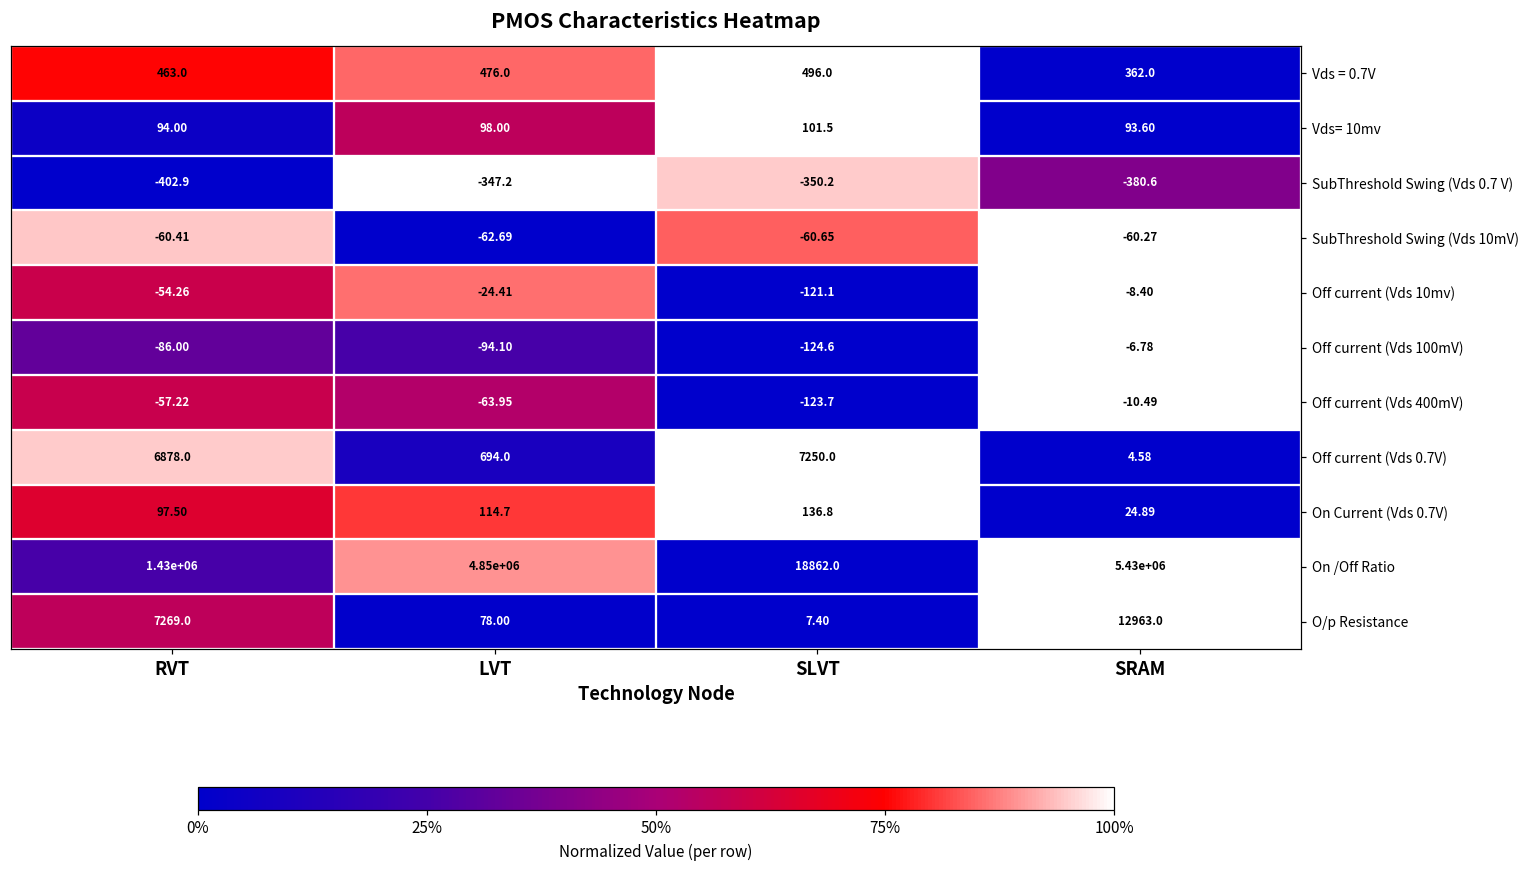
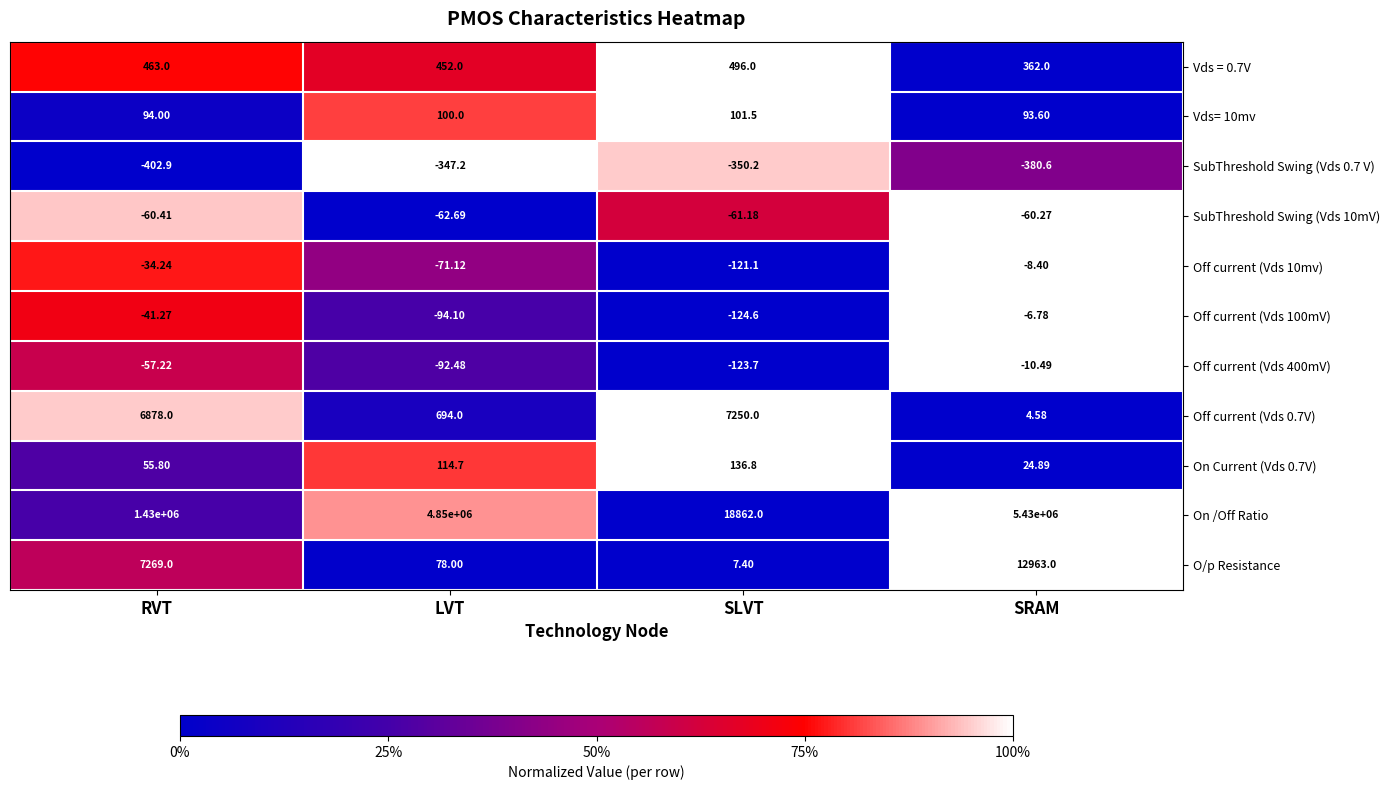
Vds = 0.7V, LVT: 476.0 -> 452.0
Vds= 10mv, LVT: 98.00 -> 100.0
SubThreshold Swing (Vds 10mV), SLVT: -60.65 -> -61.18
Off current (Vds 10mv), RVT: -54.26 -> -34.24
Off current (Vds 10mv), LVT: -24.41 -> -71.12
Off current (Vds 100mV), RVT: -86.00 -> -41.27
Off current (Vds 400mV), LVT: -63.95 -> -92.48
On Current (Vds 0.7V), RVT: 97.50 -> 55.80
